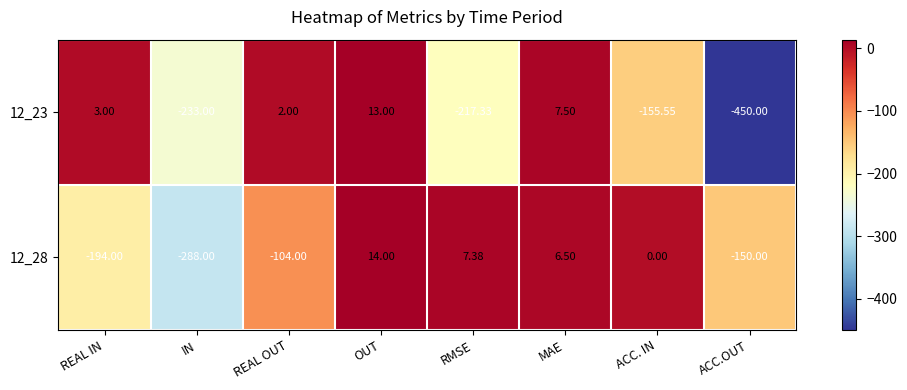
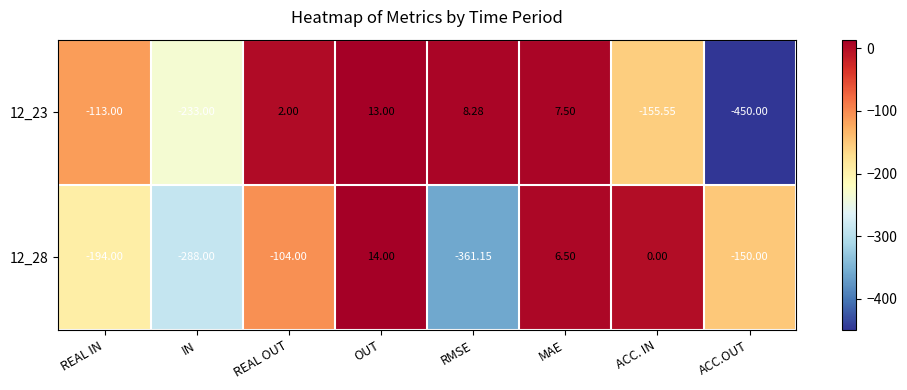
12_23, REAL IN: 3.00 -> -113.00
12_23, RMSE: -217.33 -> 8.28
12_28, RMSE: 7.38 -> -361.15
